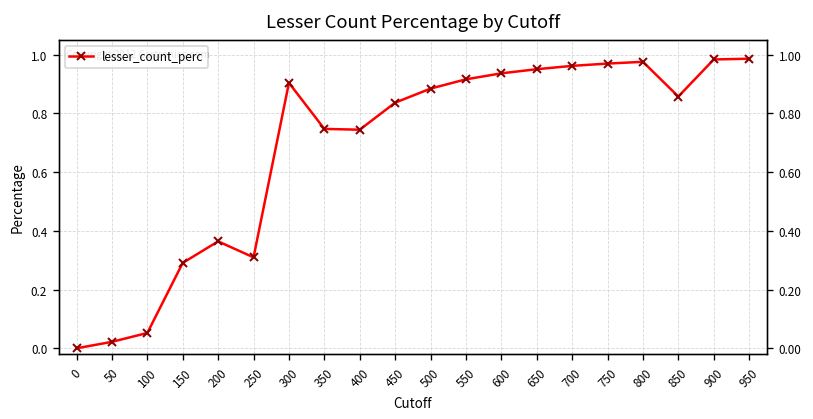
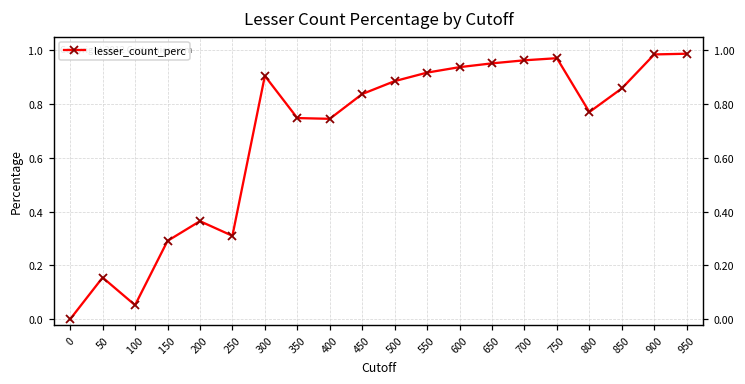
50: 0.02 -> 0.15
800: 0.98 -> 0.77
